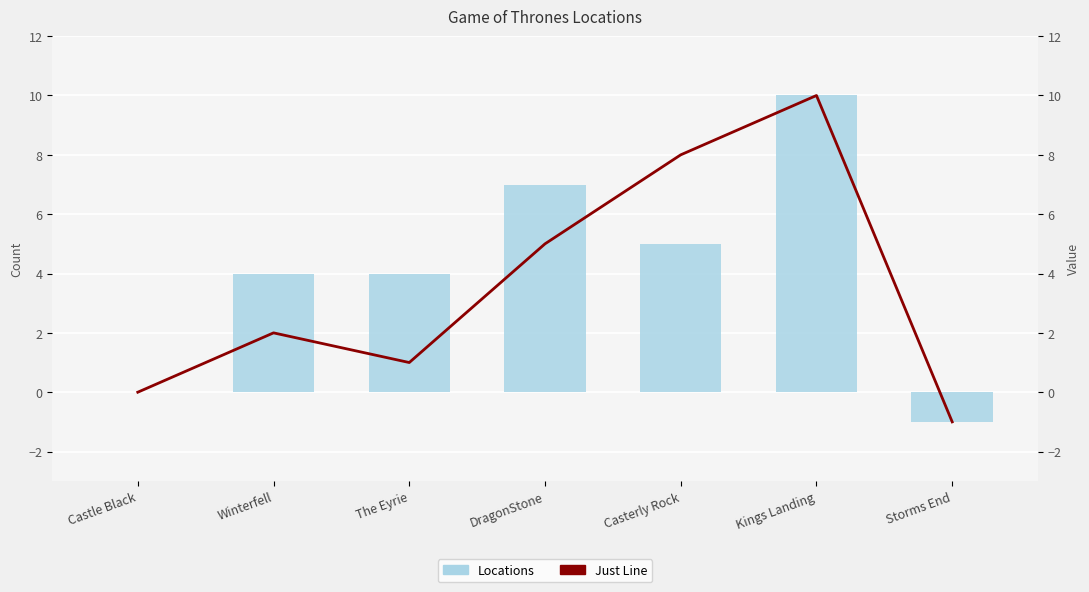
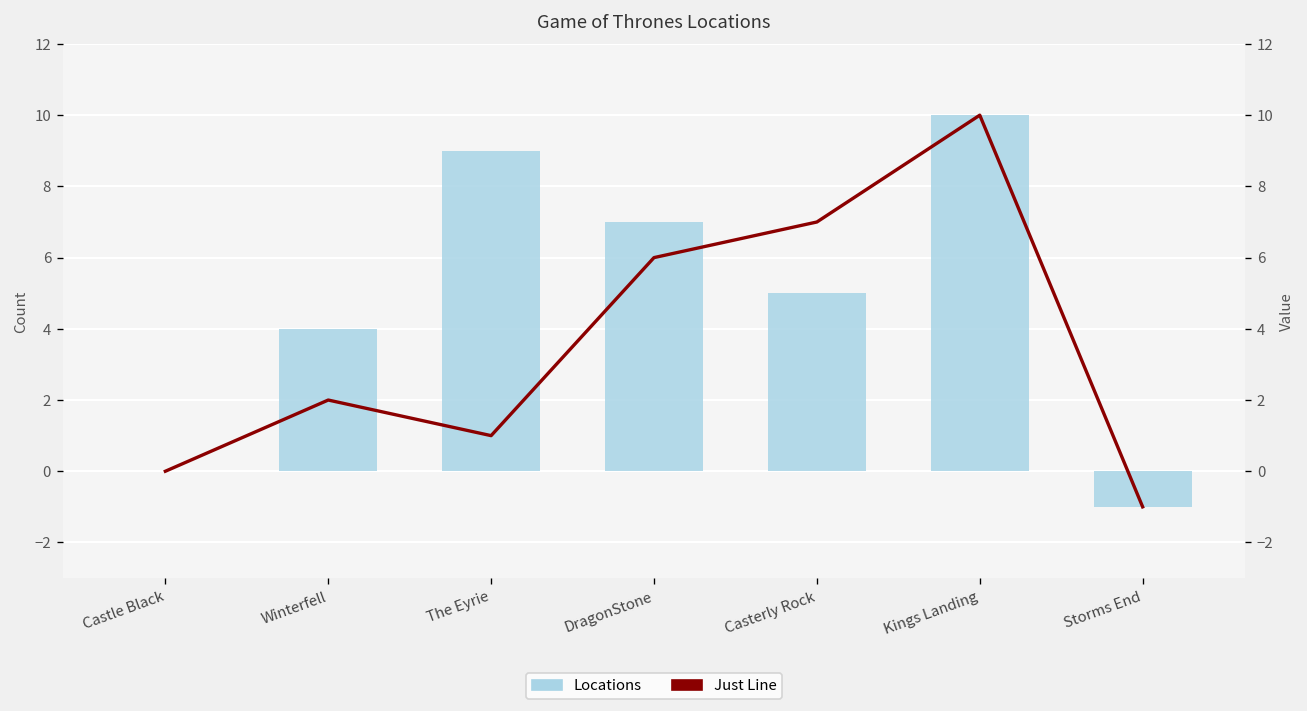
Locations, The Eyrie: 4 -> 9
Just Line, DragonStone: 5 -> 6
Just Line, Casterly Rock: 8 -> 7
